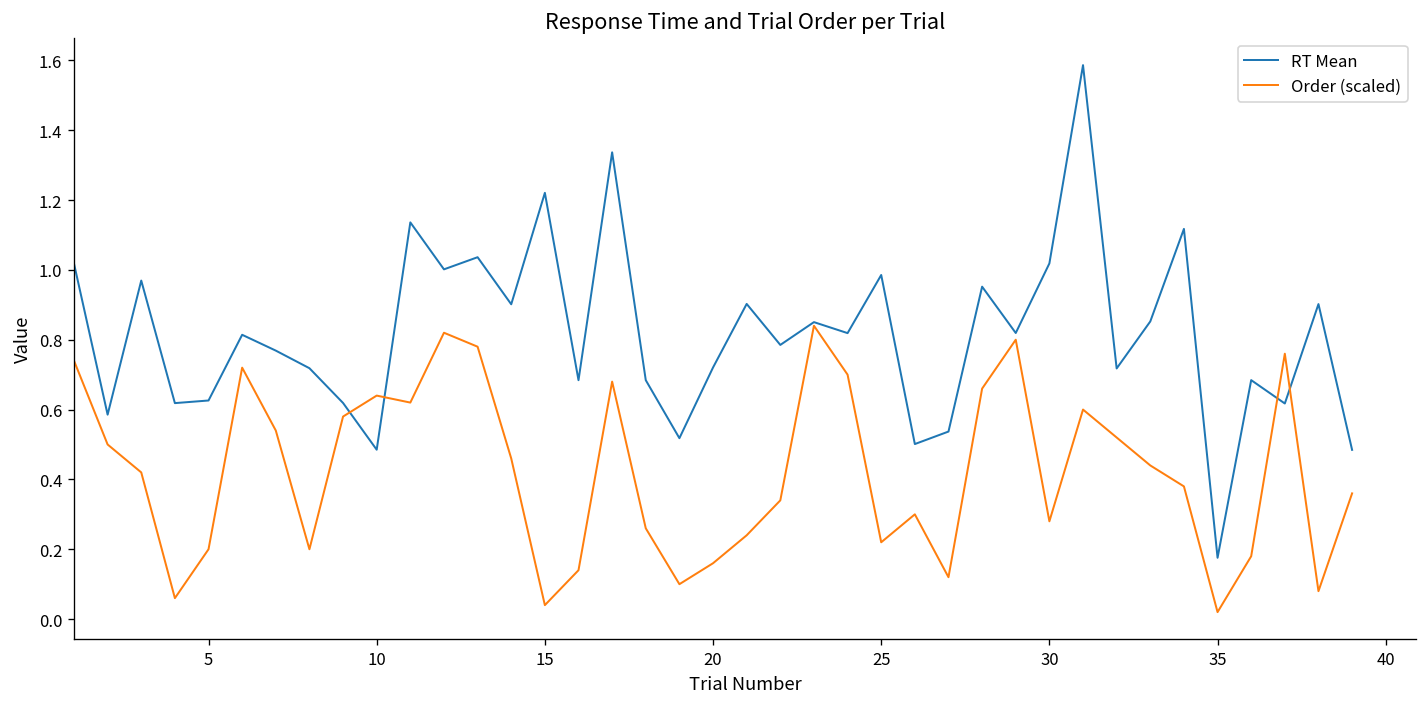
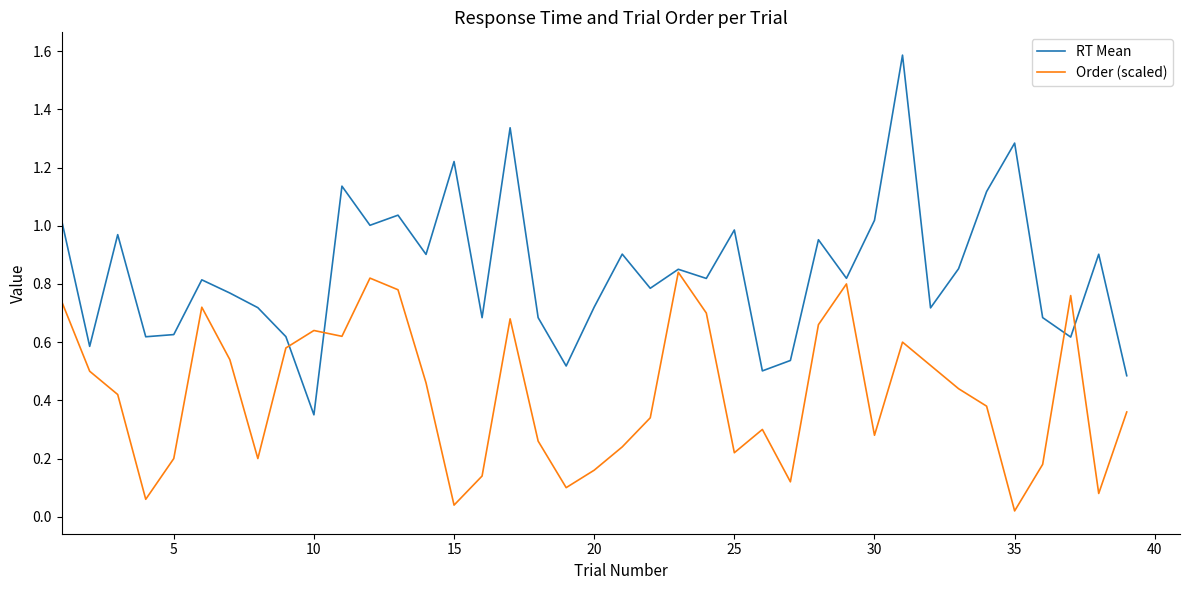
RT Mean, 10: 0.49 -> 0.35
RT Mean, 35: 0.18 -> 1.28
